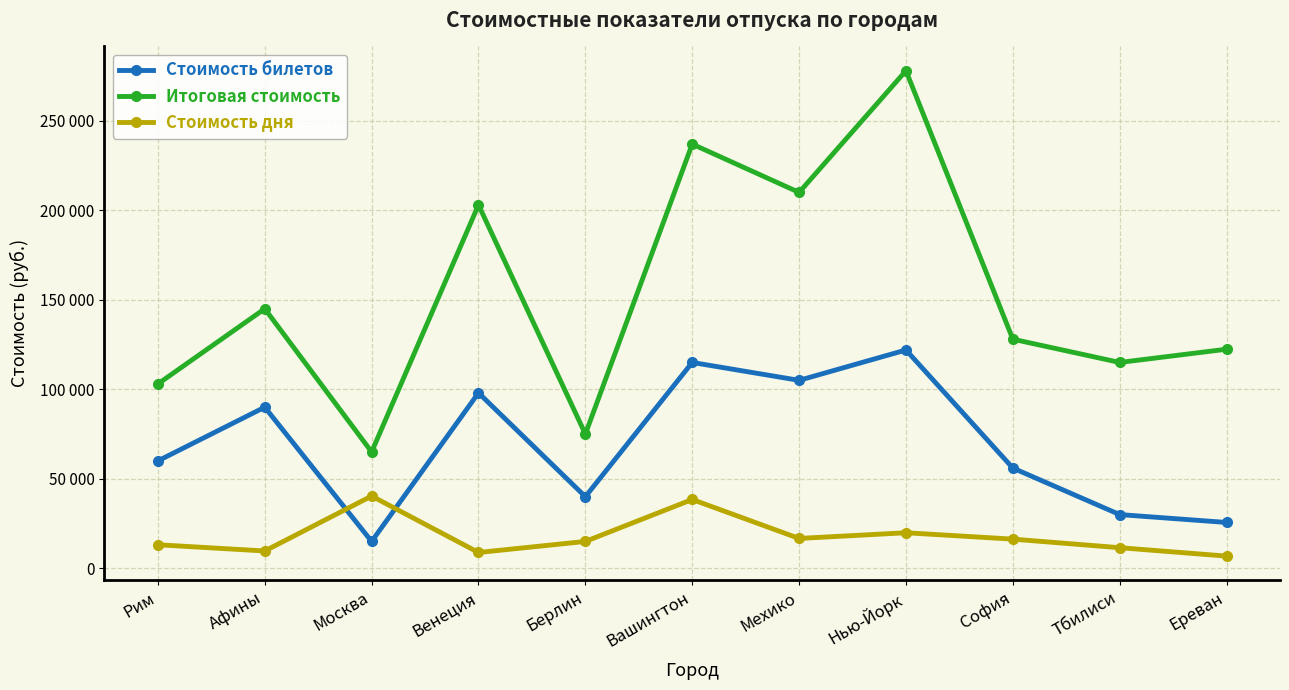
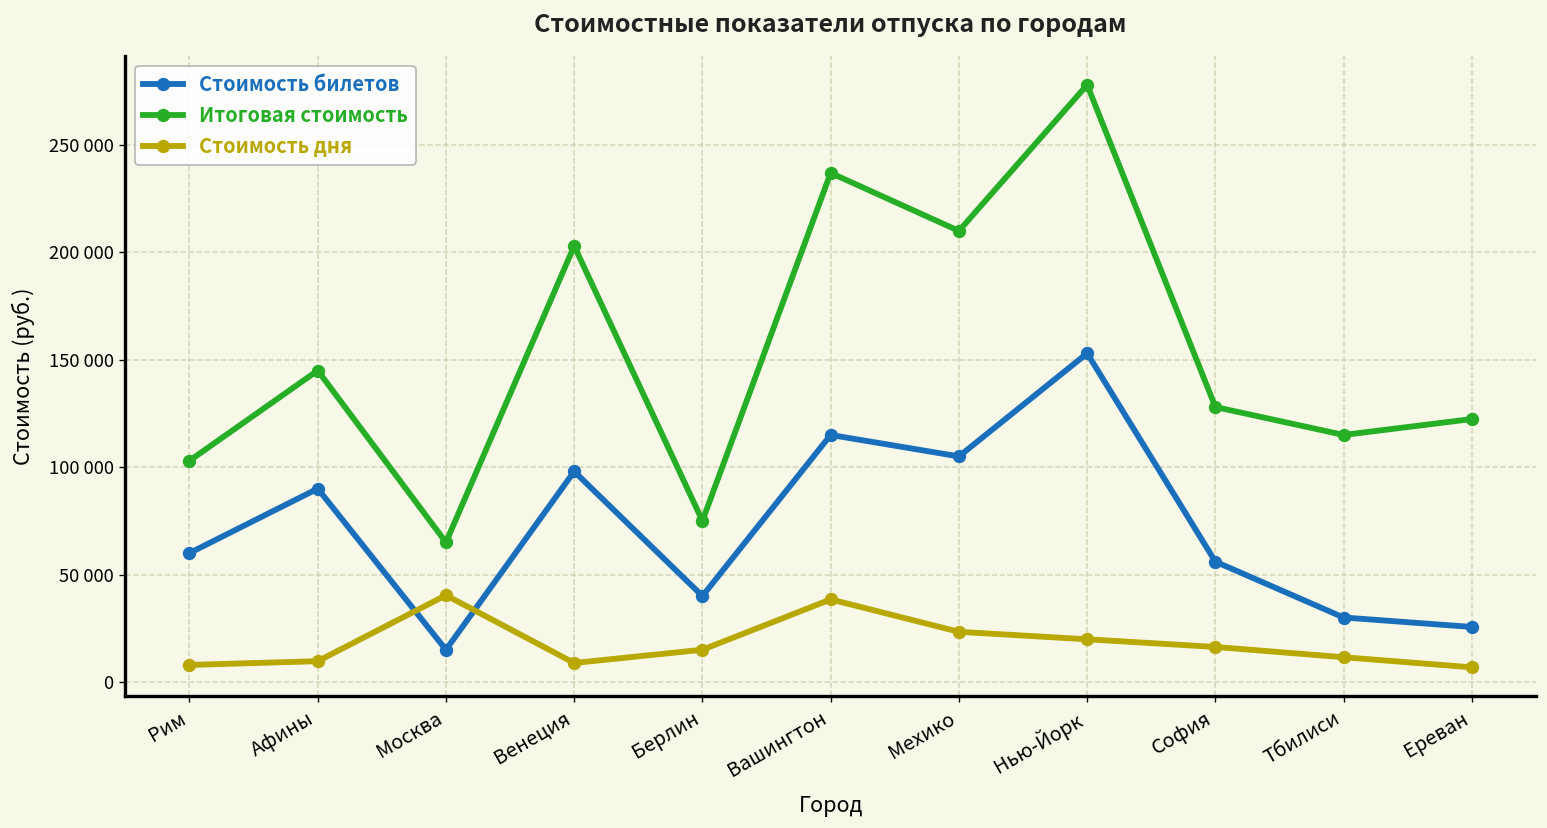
Стоимость дня, Рим: 13000 -> 8000
Стоимость дня, Мехико: 17000 -> 23000
Стоимость билетов, Нью-Йорк: 122000 -> 153000
